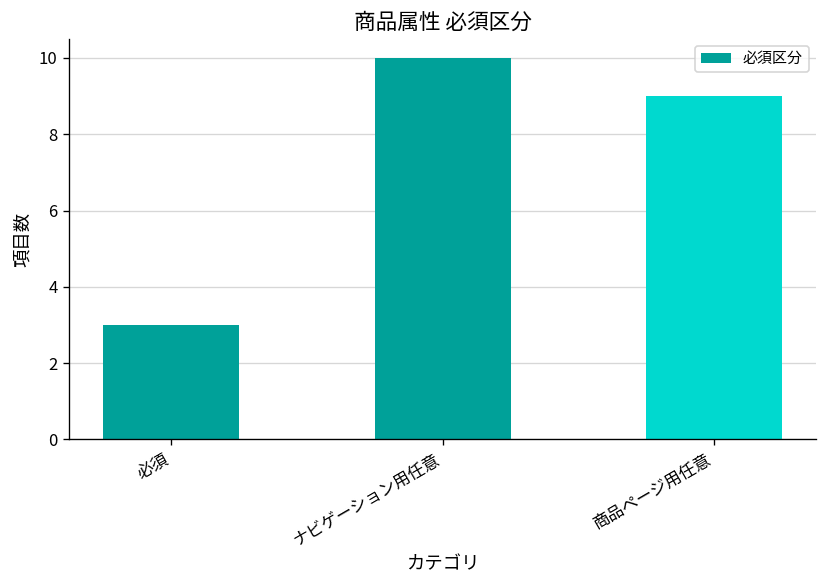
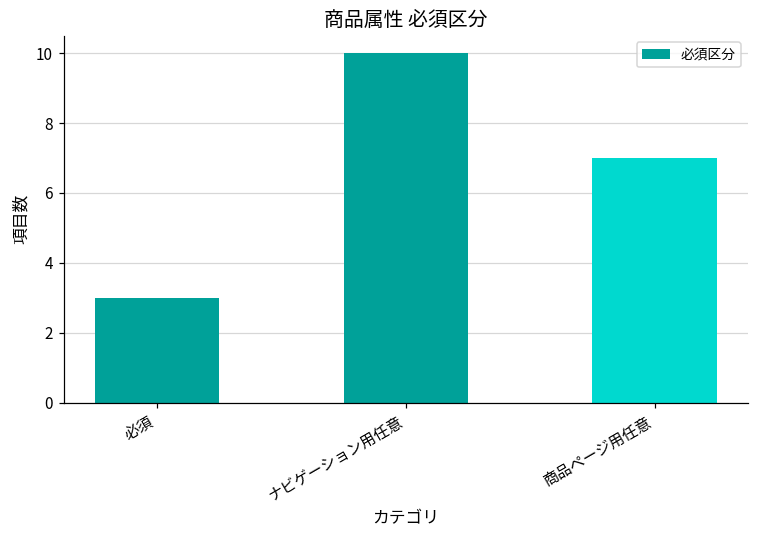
商品ページ用任意: 9 -> 7
